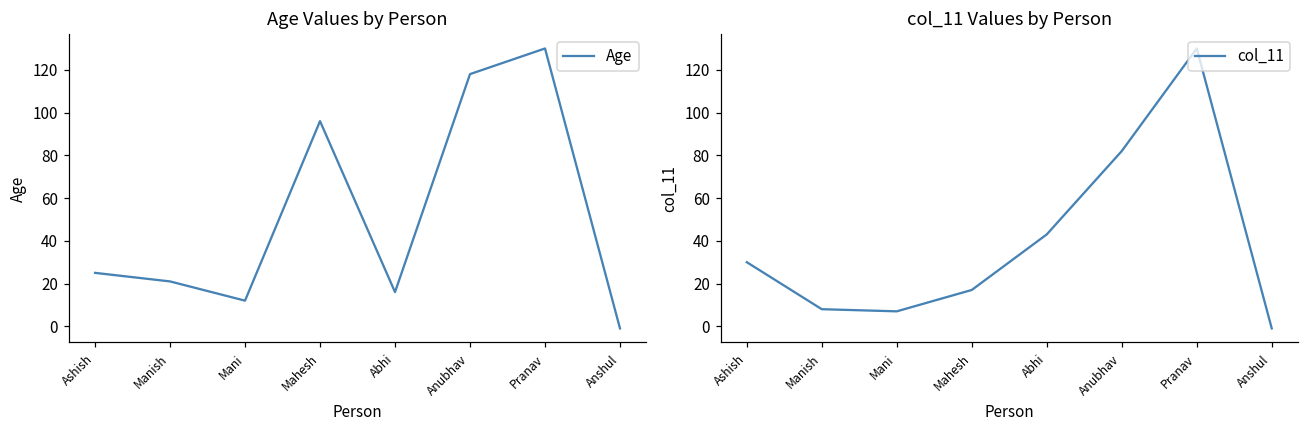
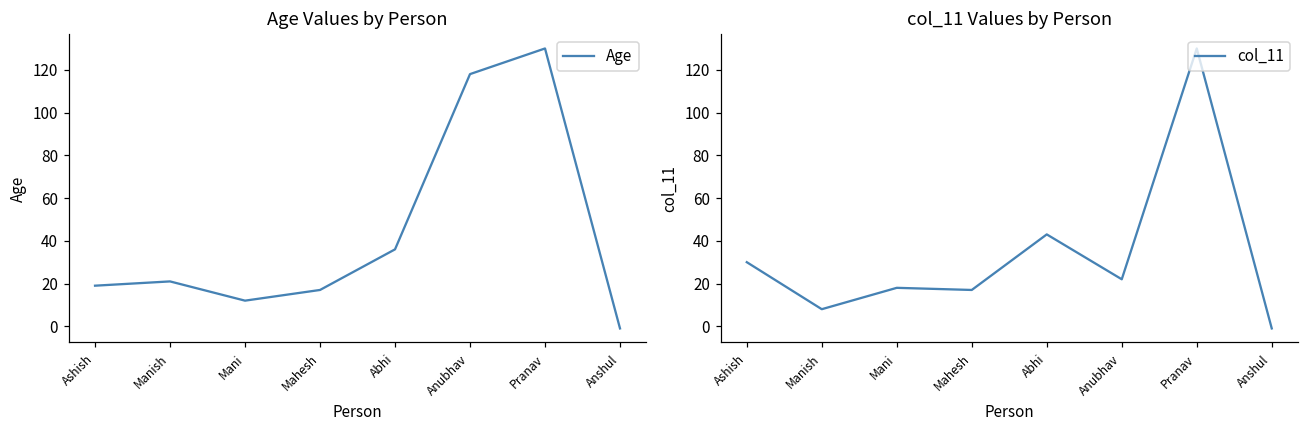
Age Values by Person, Ashish: 25 -> 19
Age Values by Person, Mahesh: 96 -> 17
Age Values by Person, Abhi: 16 -> 36
col_11 Values by Person, Mani: 7 -> 18
col_11 Values by Person, Anubhav: 82 -> 22
